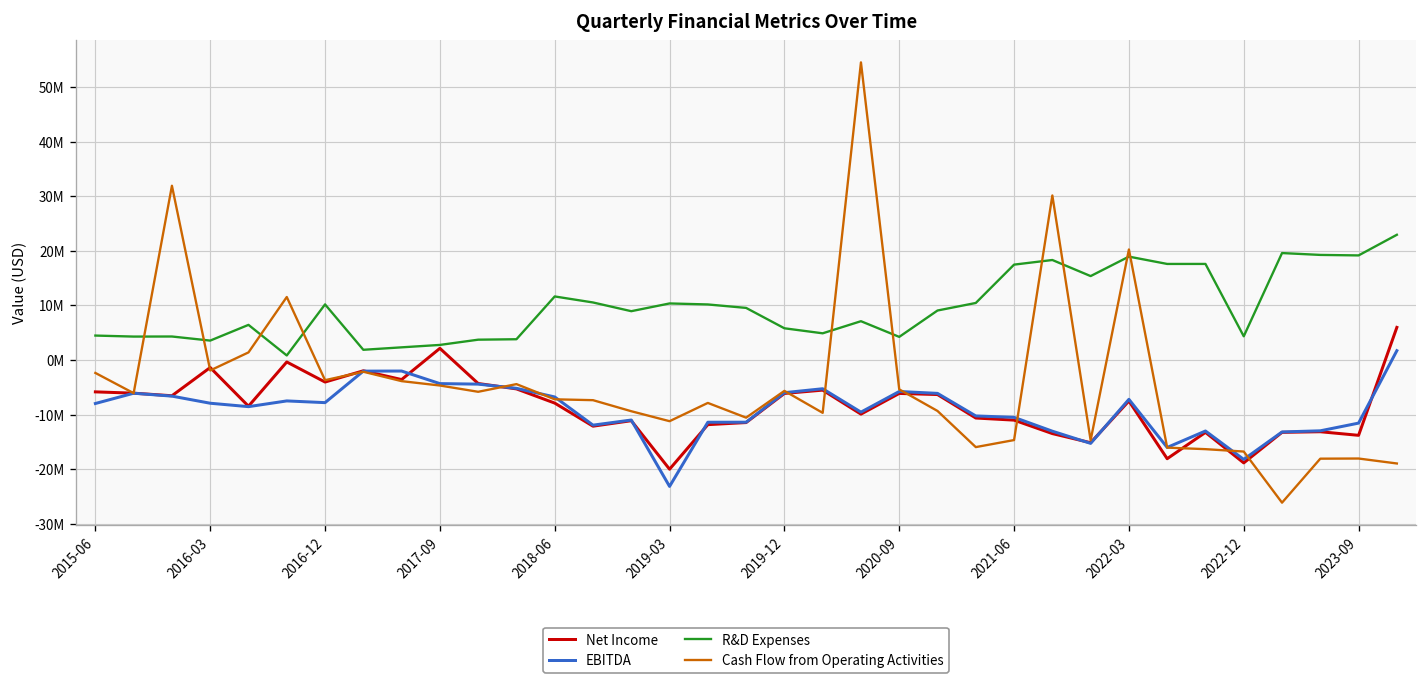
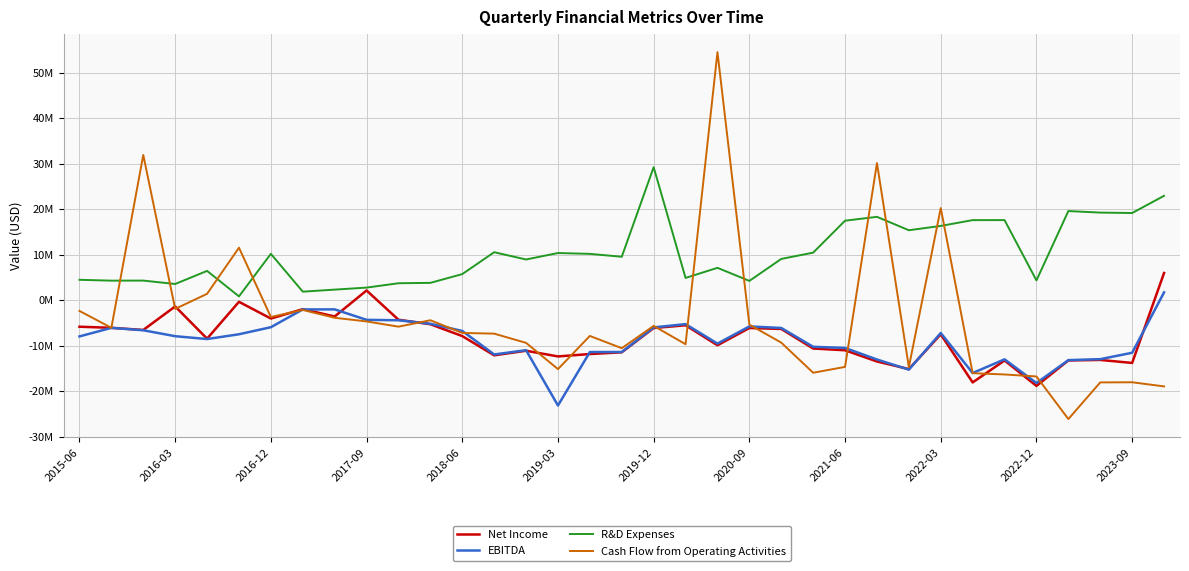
EBITDA, 2016-12: -8000000 -> -6000000
R&D Expenses, 2018-06: 12000000 -> 6000000
Net Income, 2019-03: -20000000 -> -12000000
Cash Flow from Operating Activities, 2019-03: -11000000 -> -15000000
R&D Expenses, 2019-12: 6000000 -> 29000000
R&D Expenses, 2022-03: 19000000 -> 16000000
